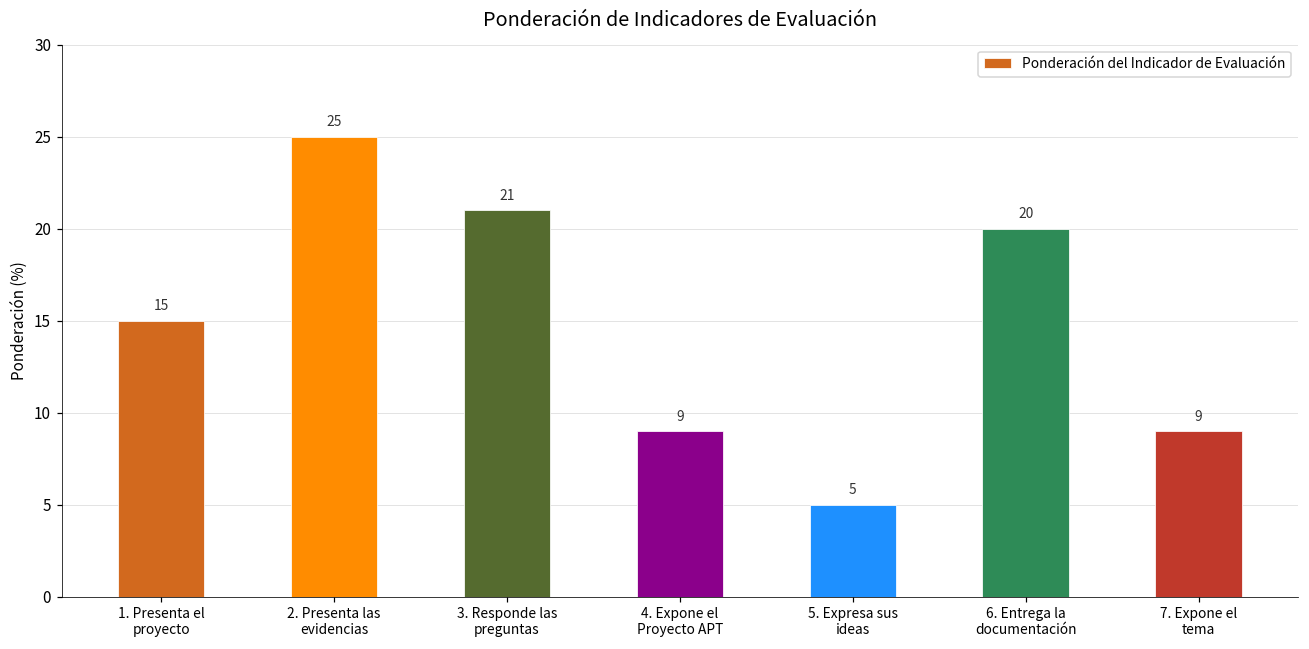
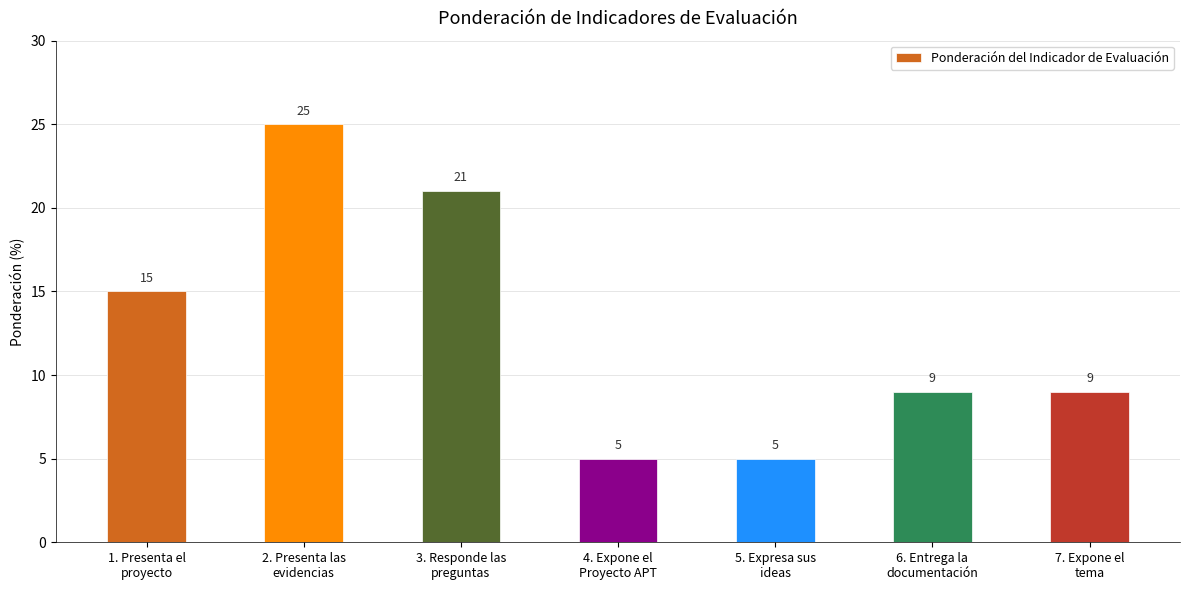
4. Expone el Proyecto APT: 9 -> 5
6. Entrega la documentación: 20 -> 9
